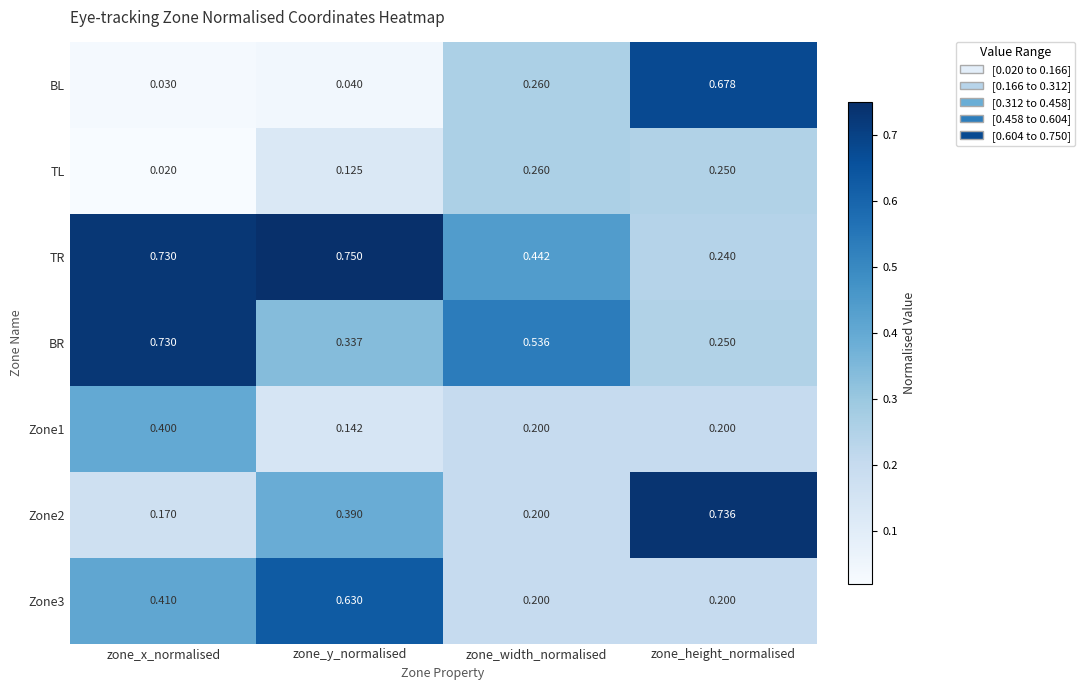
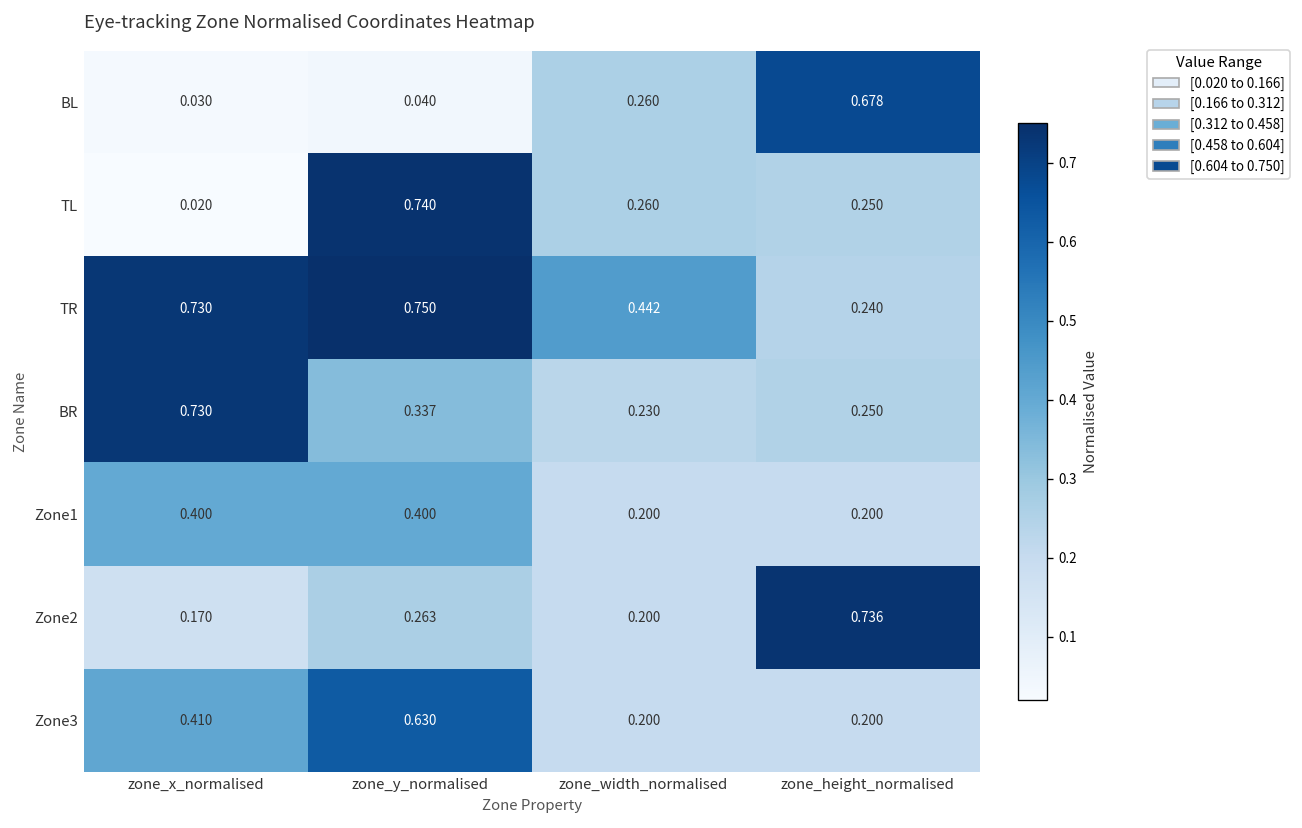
TL, zone_y_normalised: 0.125 -> 0.740
BR, zone_width_normalised: 0.536 -> 0.230
Zone1, zone_y_normalised: 0.142 -> 0.400
Zone2, zone_y_normalised: 0.390 -> 0.263
